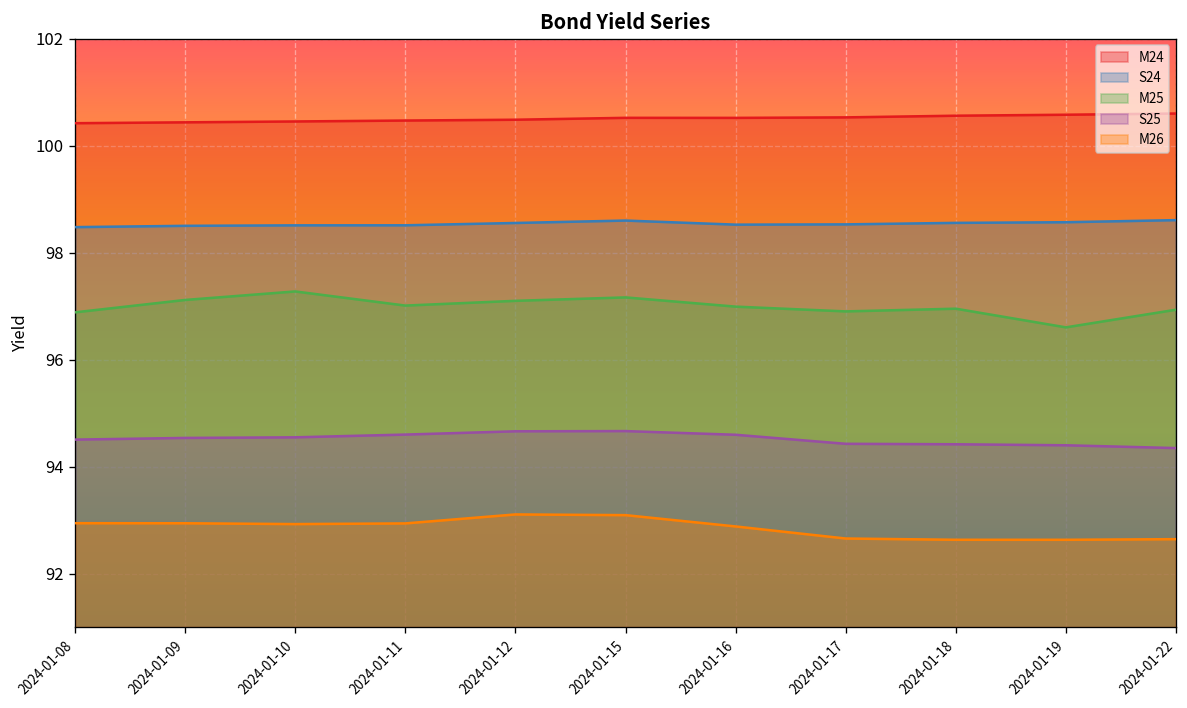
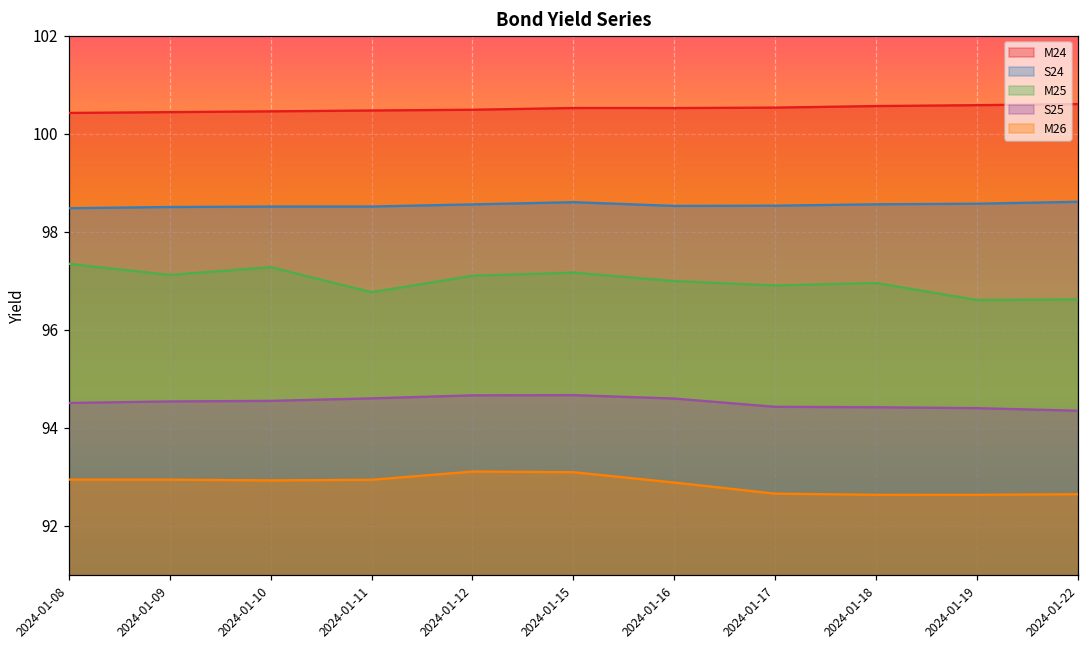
M25, 2024-01-08: 96.9 -> 97.3
M25, 2024-01-11: 97.0 -> 96.8
M25, 2024-01-22: 96.9 -> 96.6
